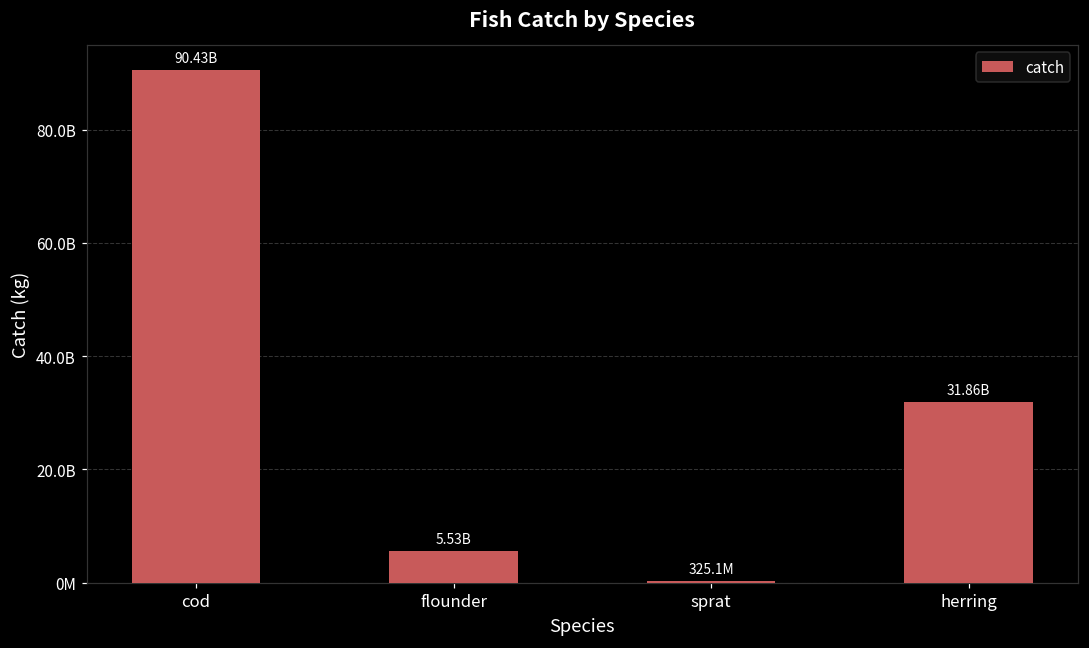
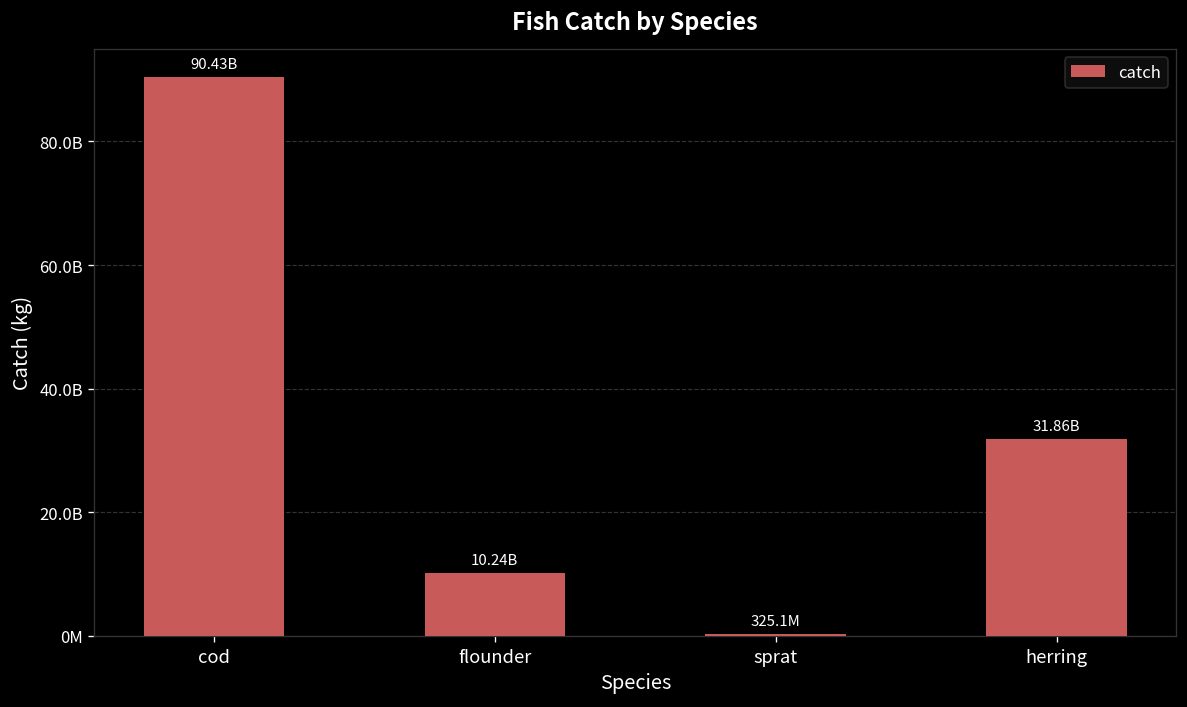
flounder: 5.53B -> 10.24B
